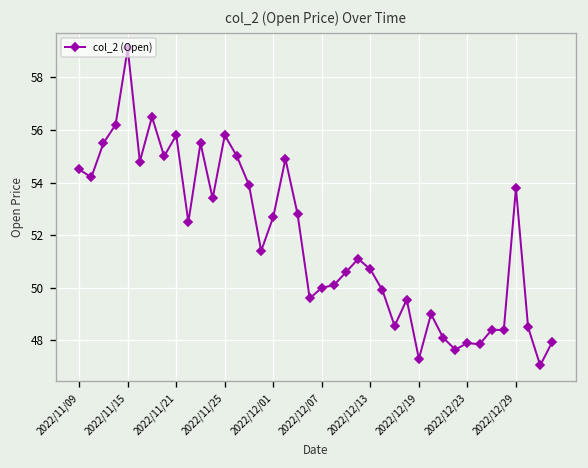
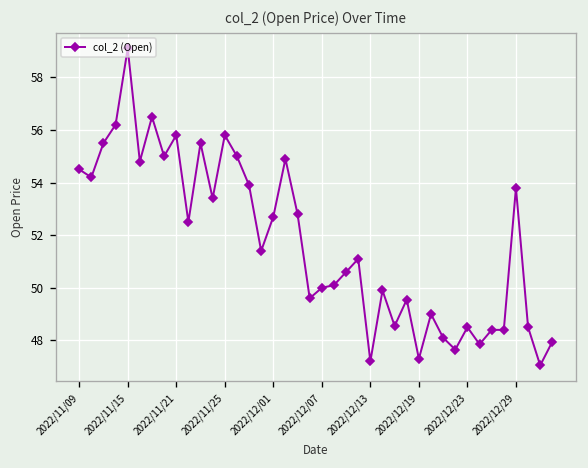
2022/12/13: 50.7 -> 47.2
2022/12/23: 47.9 -> 48.5
